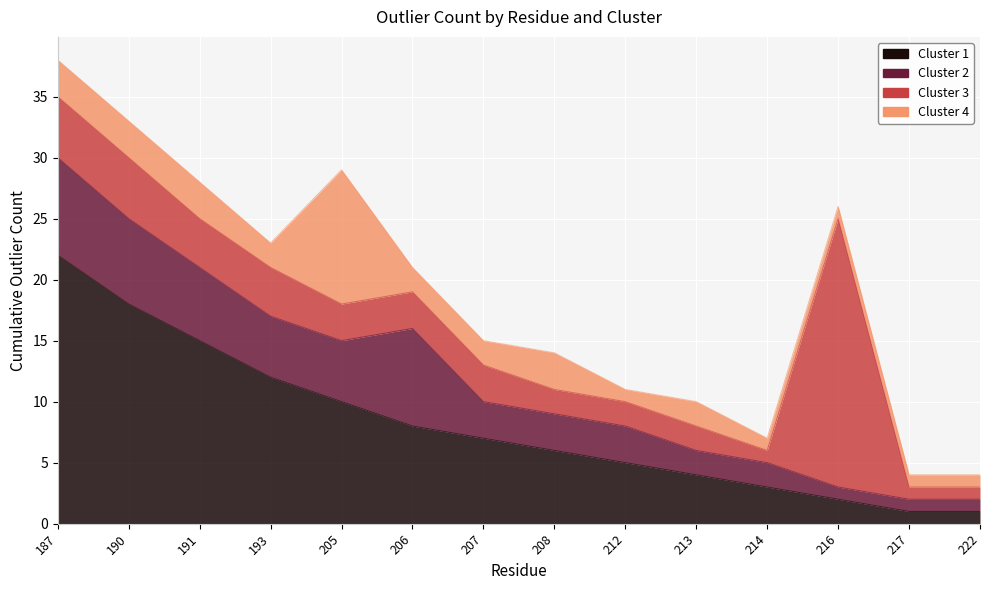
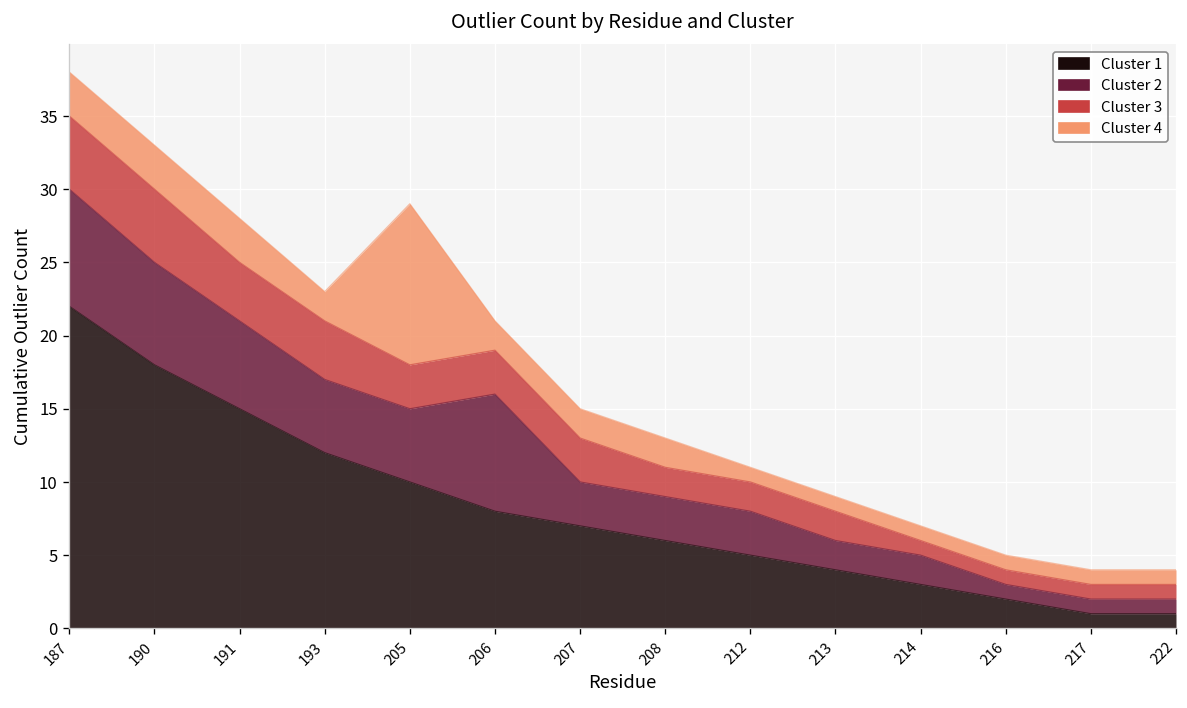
Cluster 4, 208: 3 -> 2
Cluster 4, 213: 2 -> 1
Cluster 3, 216: 22 -> 1
